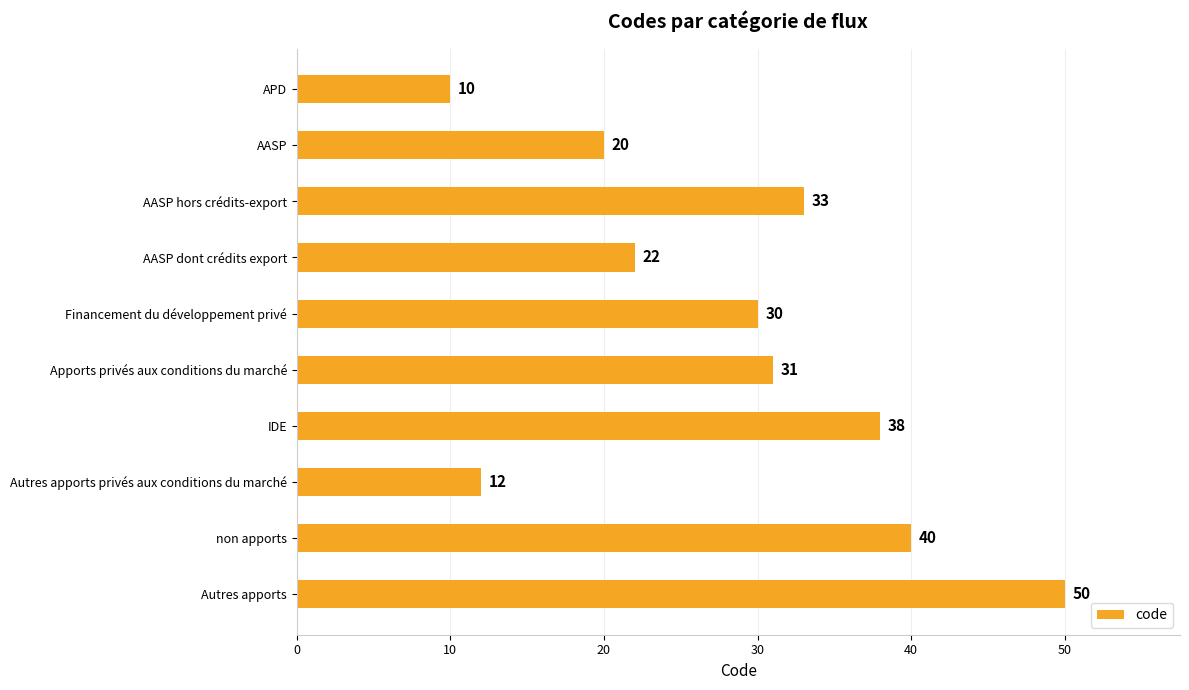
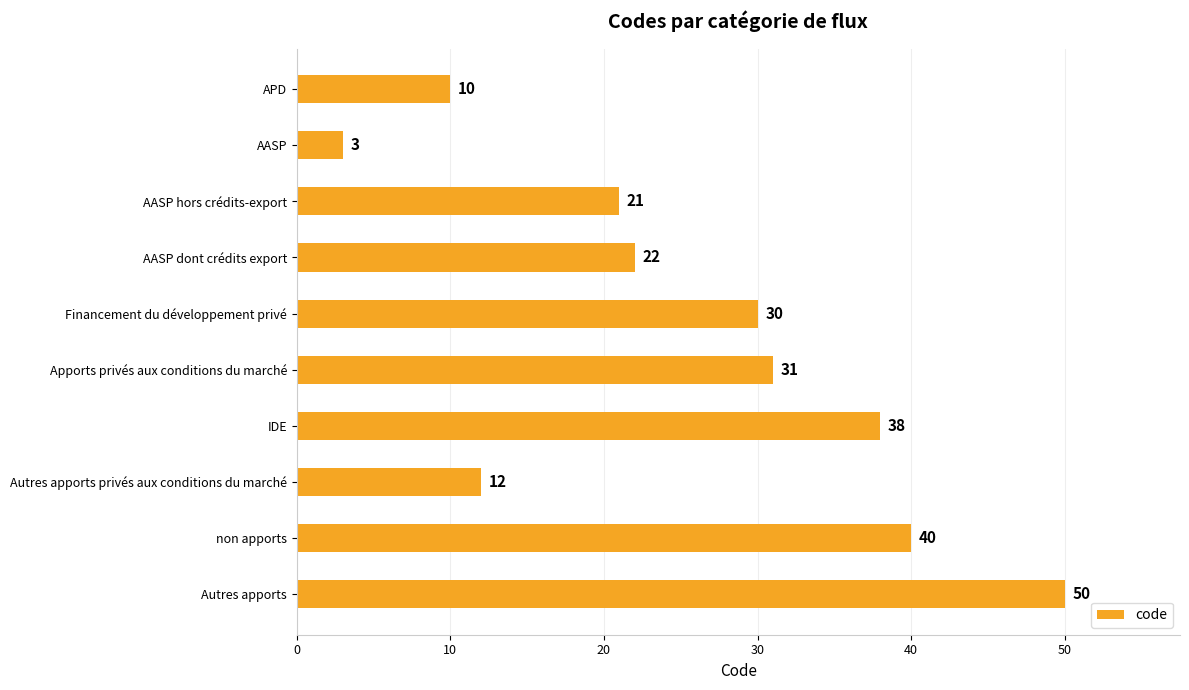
AASP: 20 -> 3
AASP hors crédits-export: 33 -> 21
